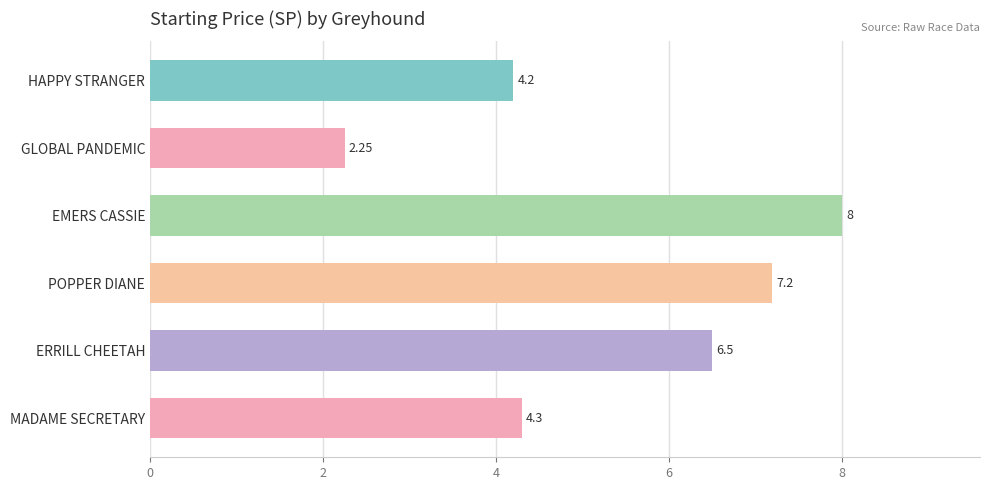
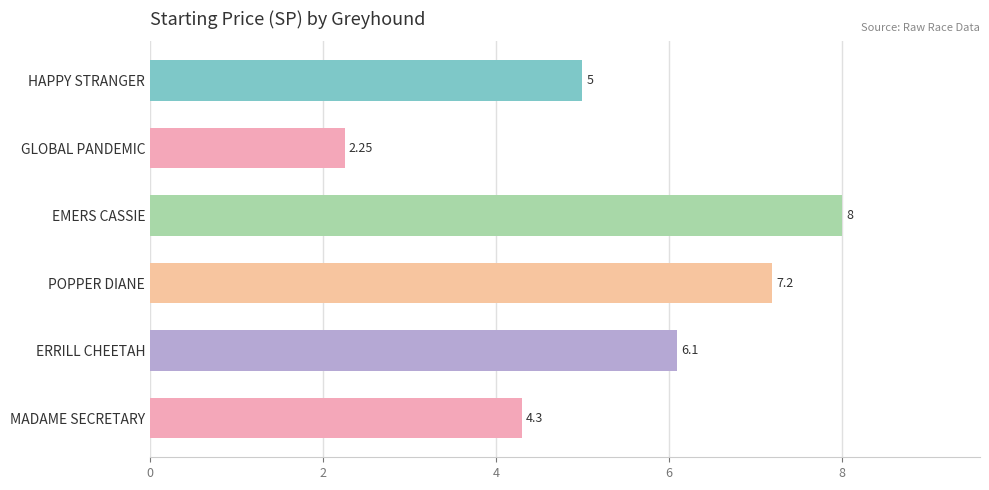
HAPPY STRANGER: 4.2 -> 5
ERRILL CHEETAH: 6.5 -> 6.1
